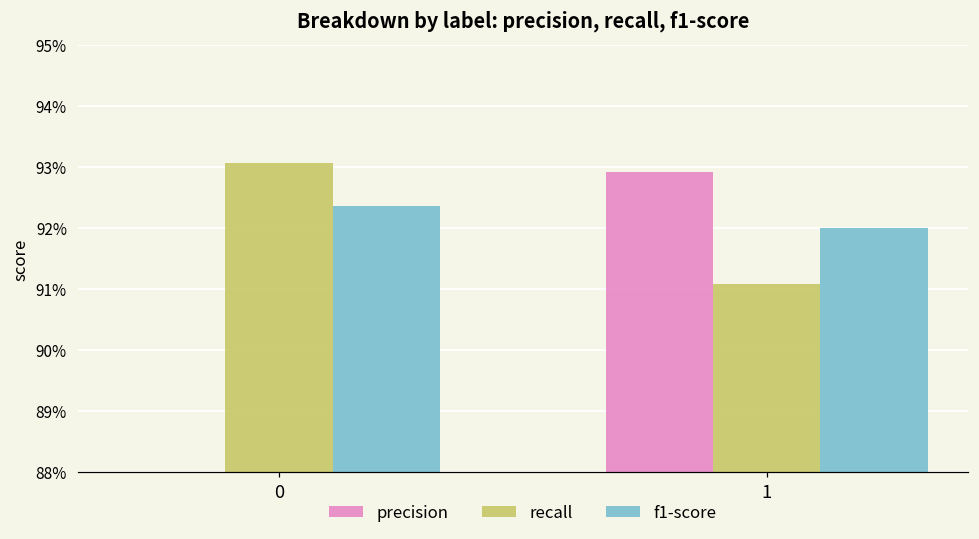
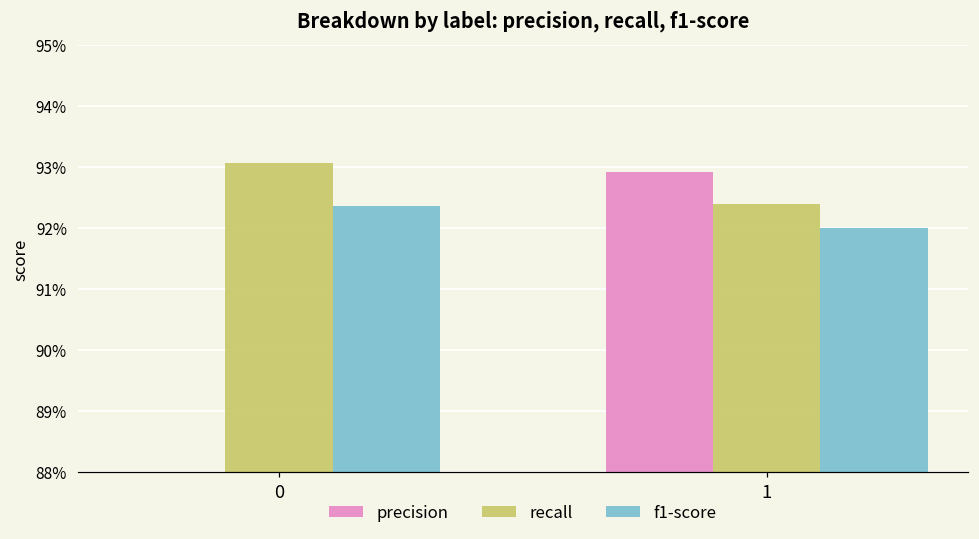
recall, 1: 91.1% -> 92.4%
